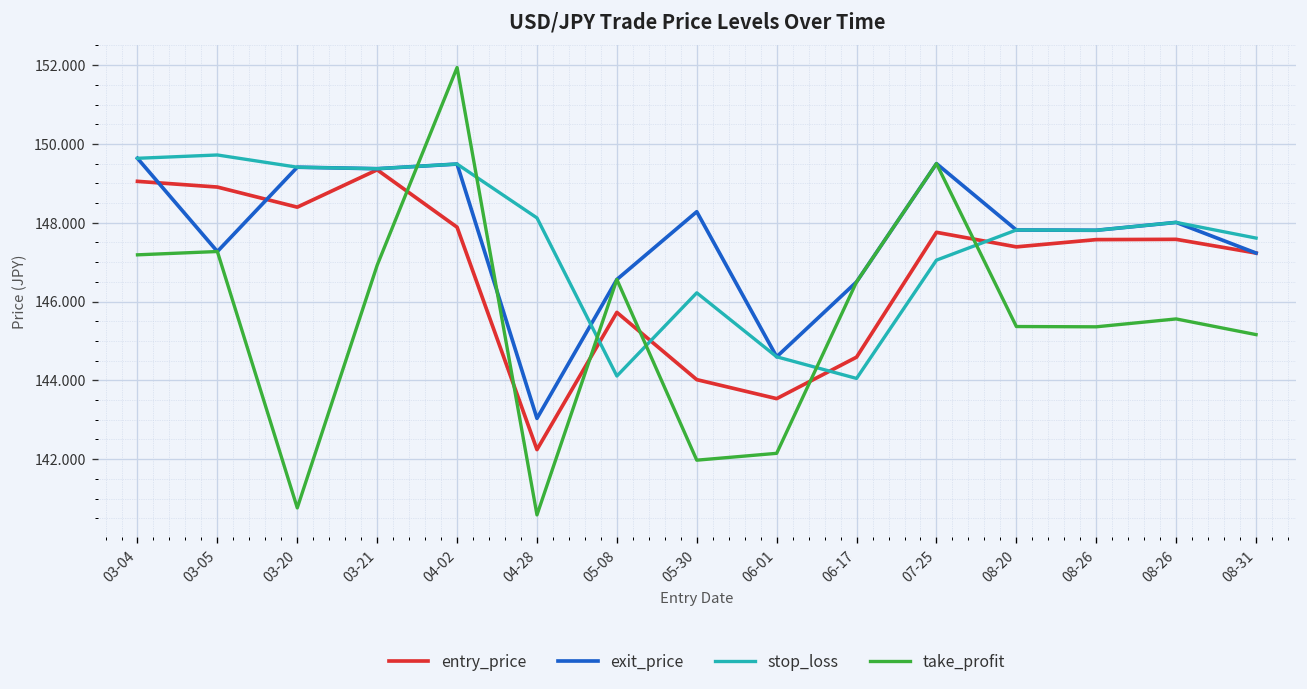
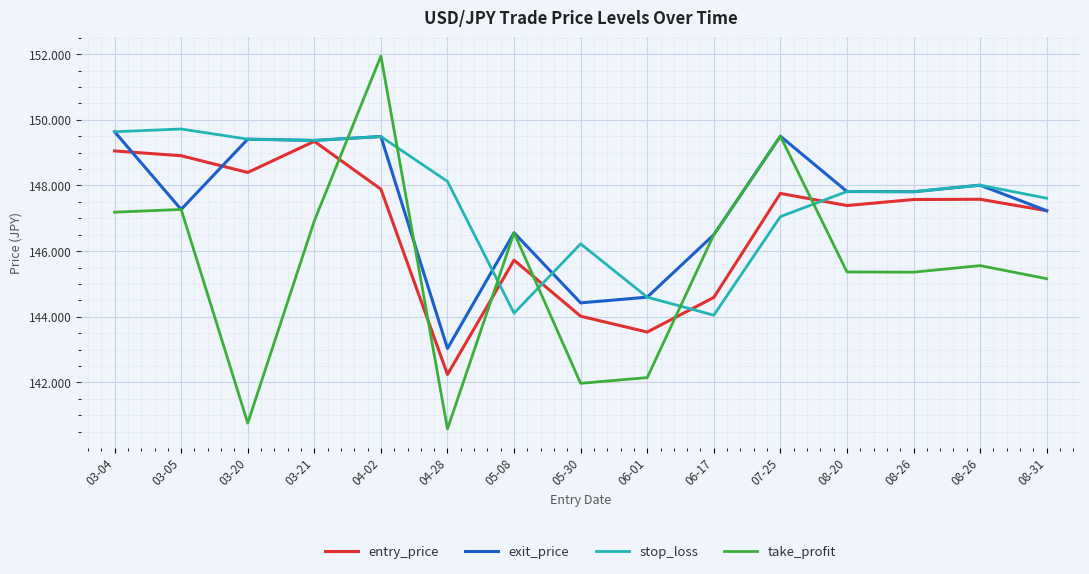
exit_price, 05-30: 148.3 -> 144.4
